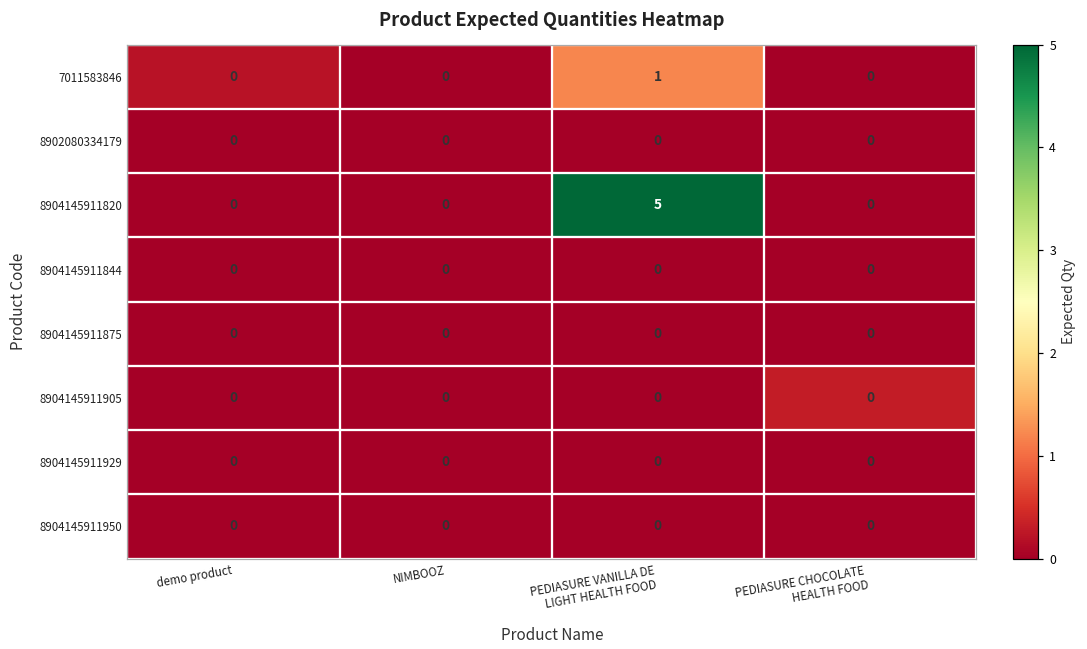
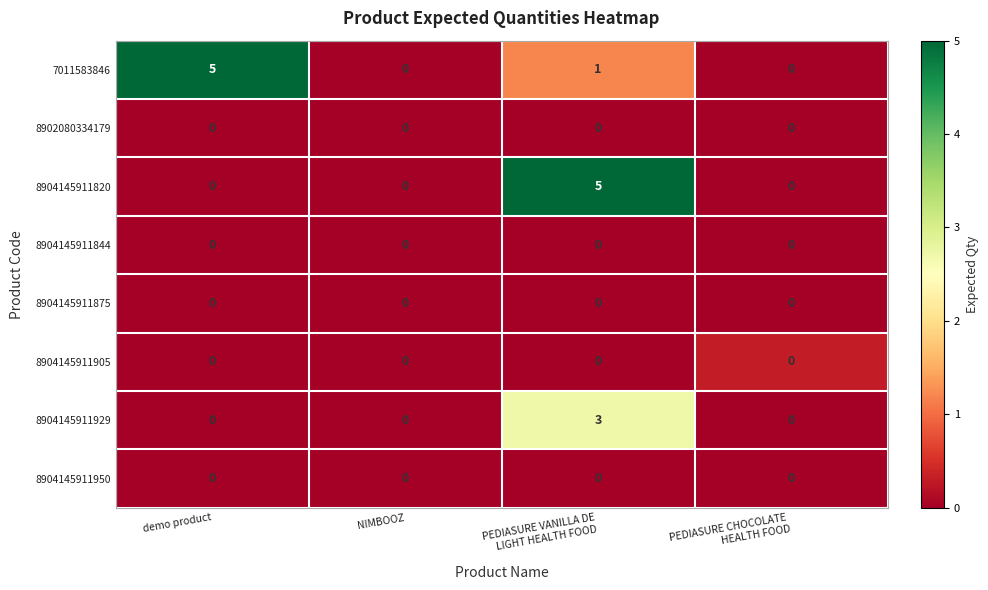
7011583846, demo product: 0 -> 5
8904145911929, PEDIASURE VANILLA DE LIGHT HEALTH FOOD: 0 -> 3
